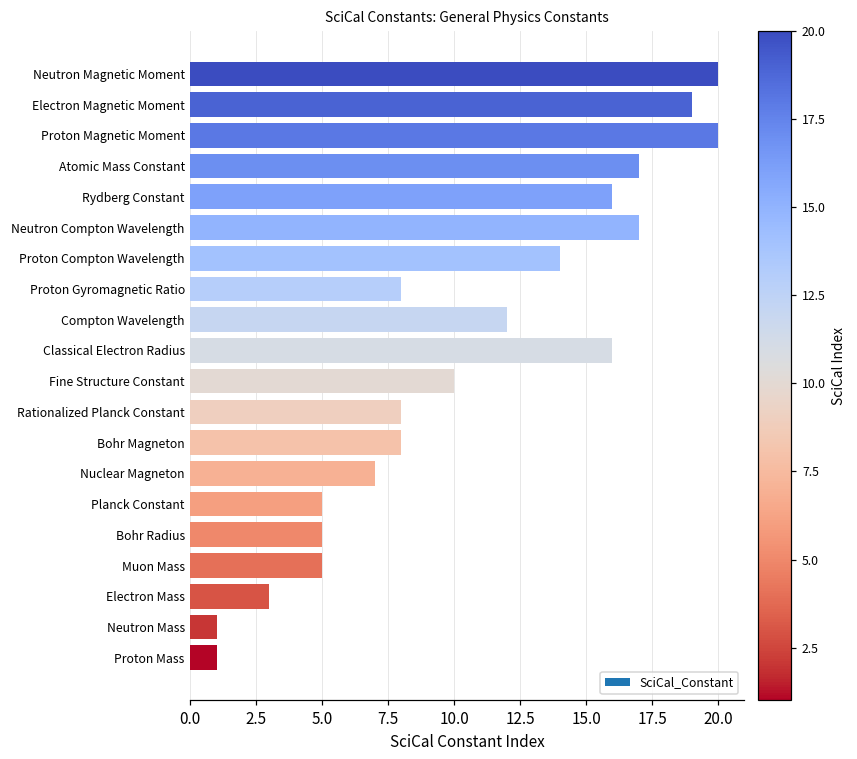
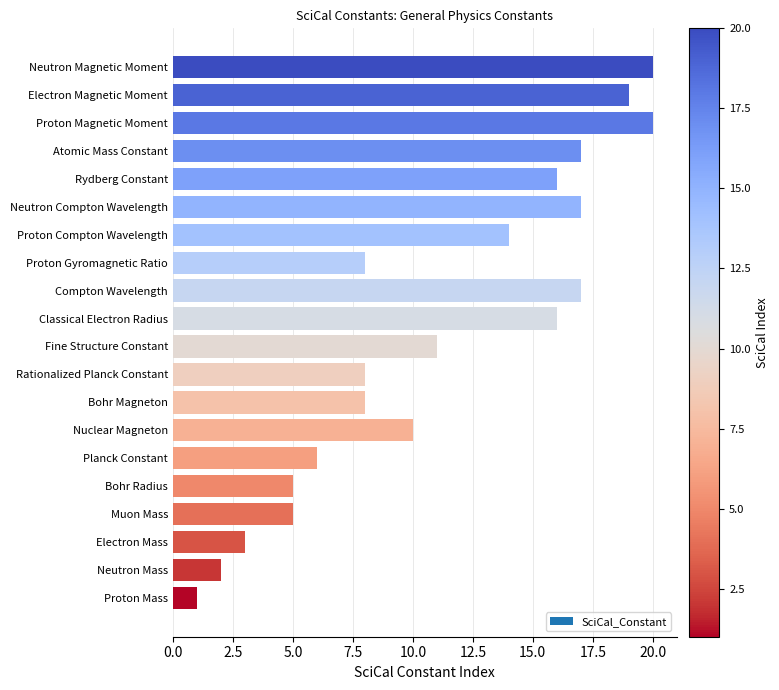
Compton Wavelength: 12 -> 17
Fine Structure Constant: 10 -> 11
Nuclear Magneton: 7 -> 10
Planck Constant: 5 -> 6
Neutron Mass: 1 -> 2
